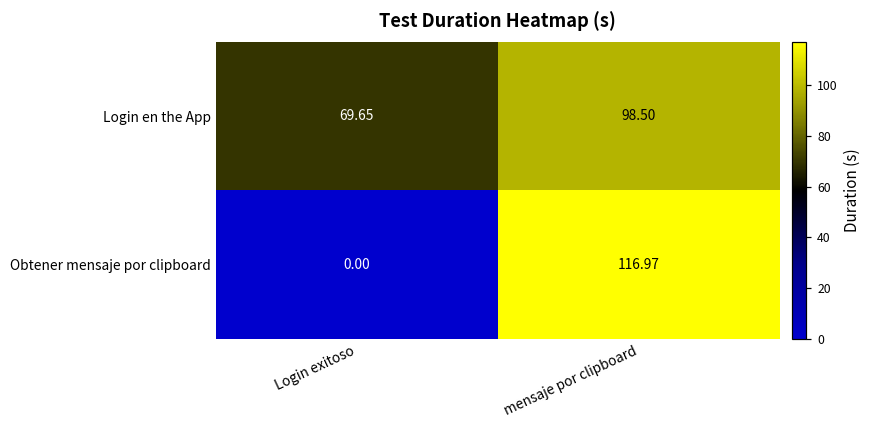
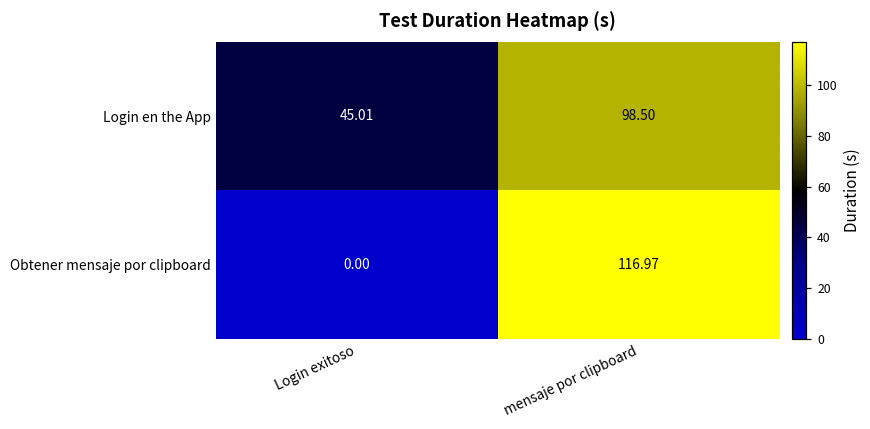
Login en the App, Login exitoso: 69.65 -> 45.01
